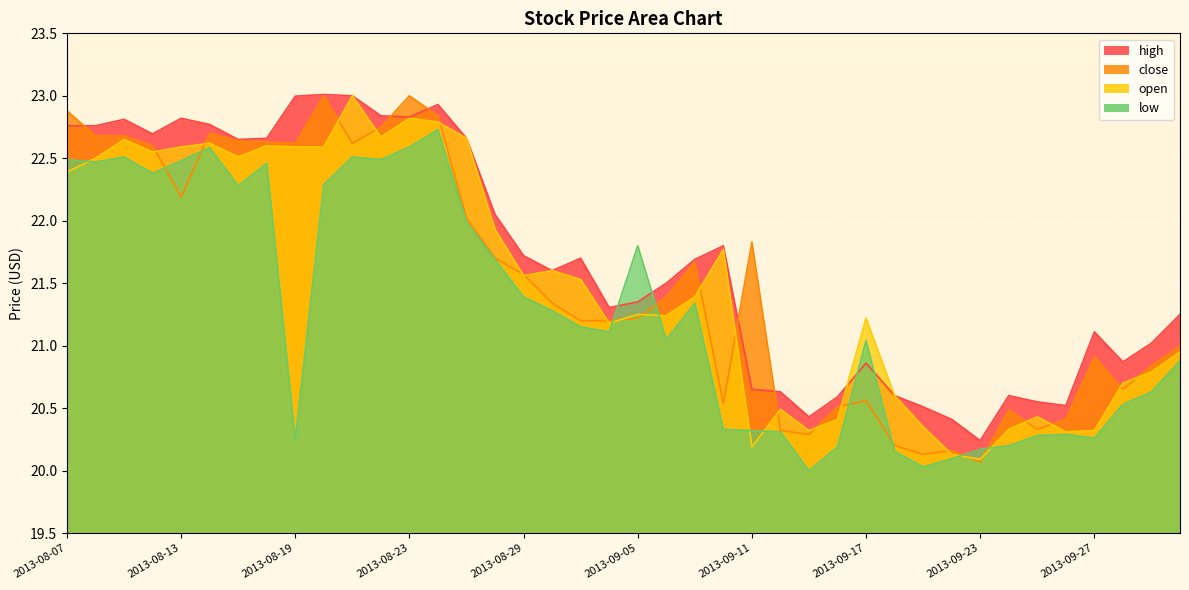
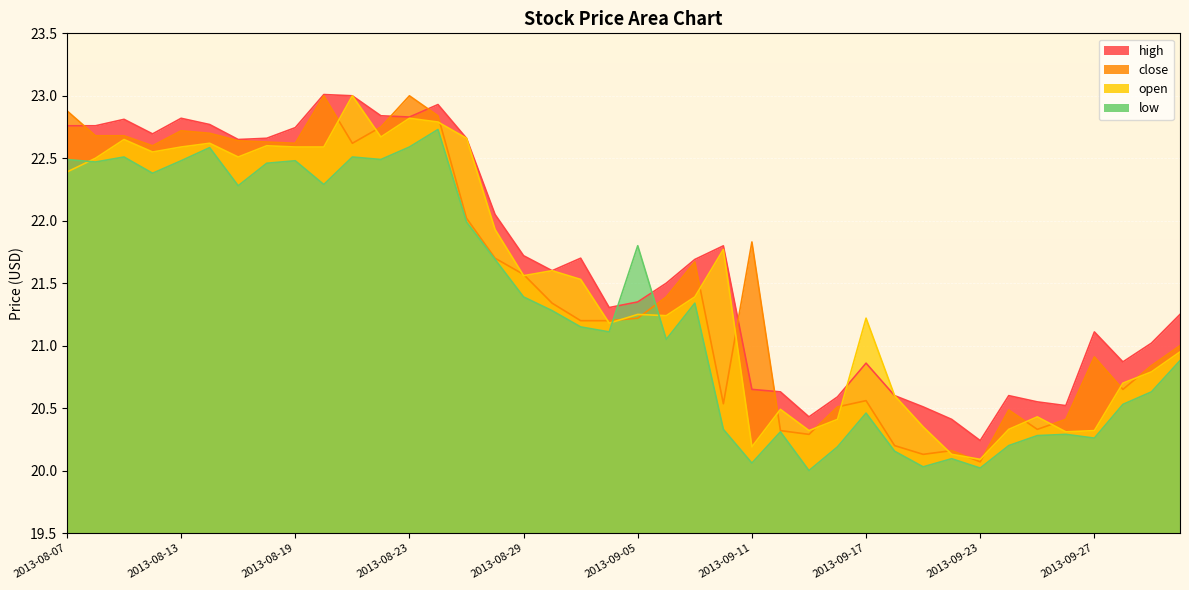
close, 2013-08-13: 22.19 -> 22.72
high, 2013-08-19: 23.00 -> 22.75
low, 2013-08-19: 20.25 -> 22.48
low, 2013-09-11: 20.32 -> 20.06
low, 2013-09-17: 21.04 -> 20.46
low, 2013-09-23: 20.17 -> 20.02
